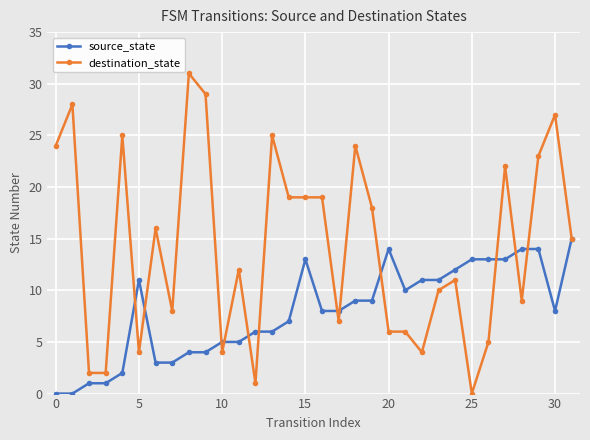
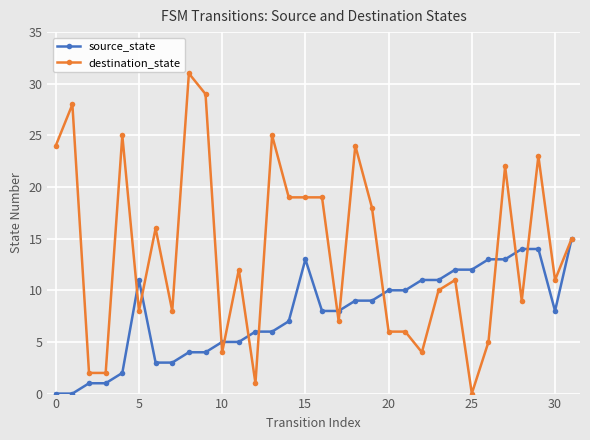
destination_state, 5: 4 -> 8
source_state, 20: 14 -> 10
source_state, 25: 13 -> 12
destination_state, 30: 27 -> 11
